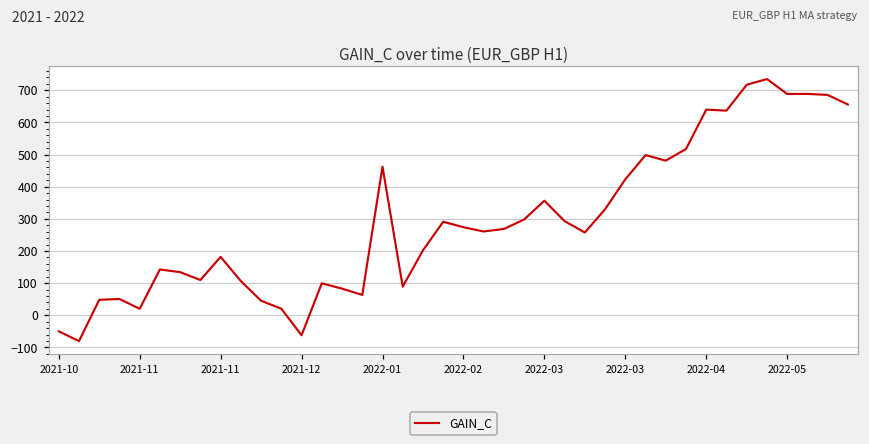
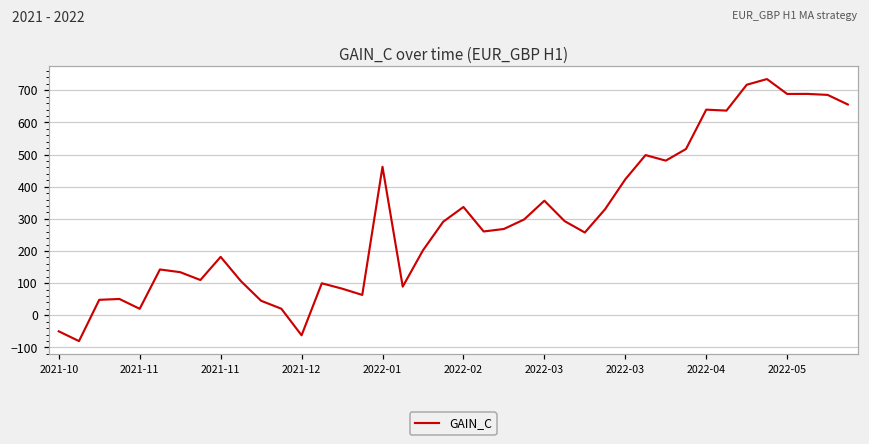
2022-02: 270 -> 340
